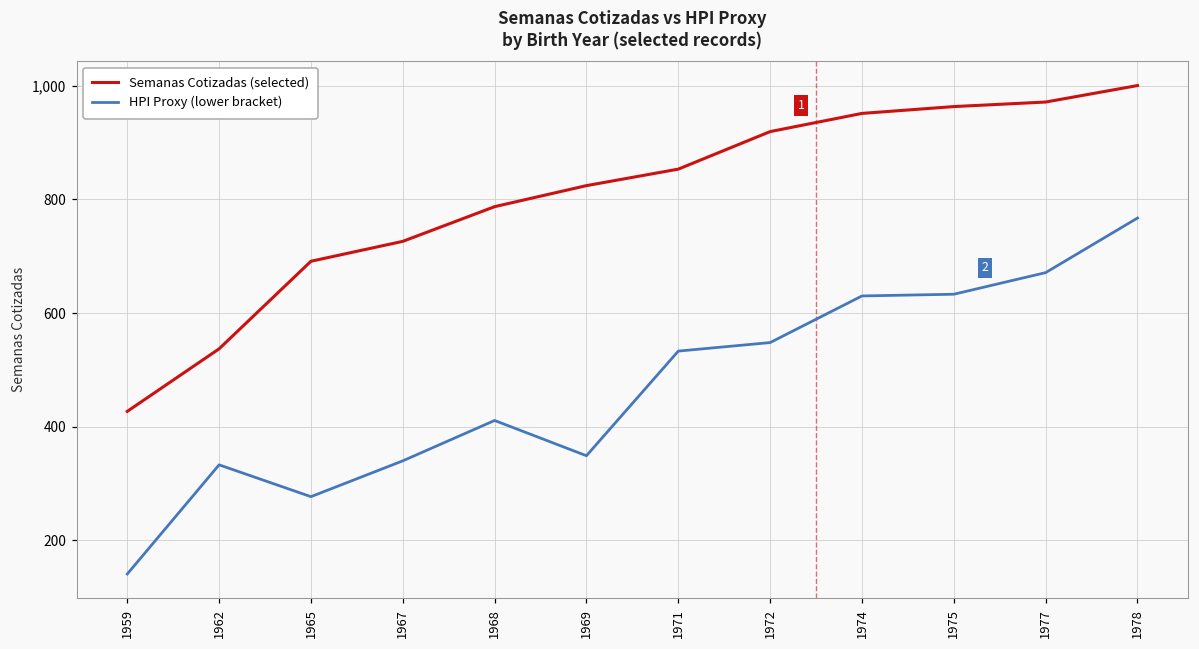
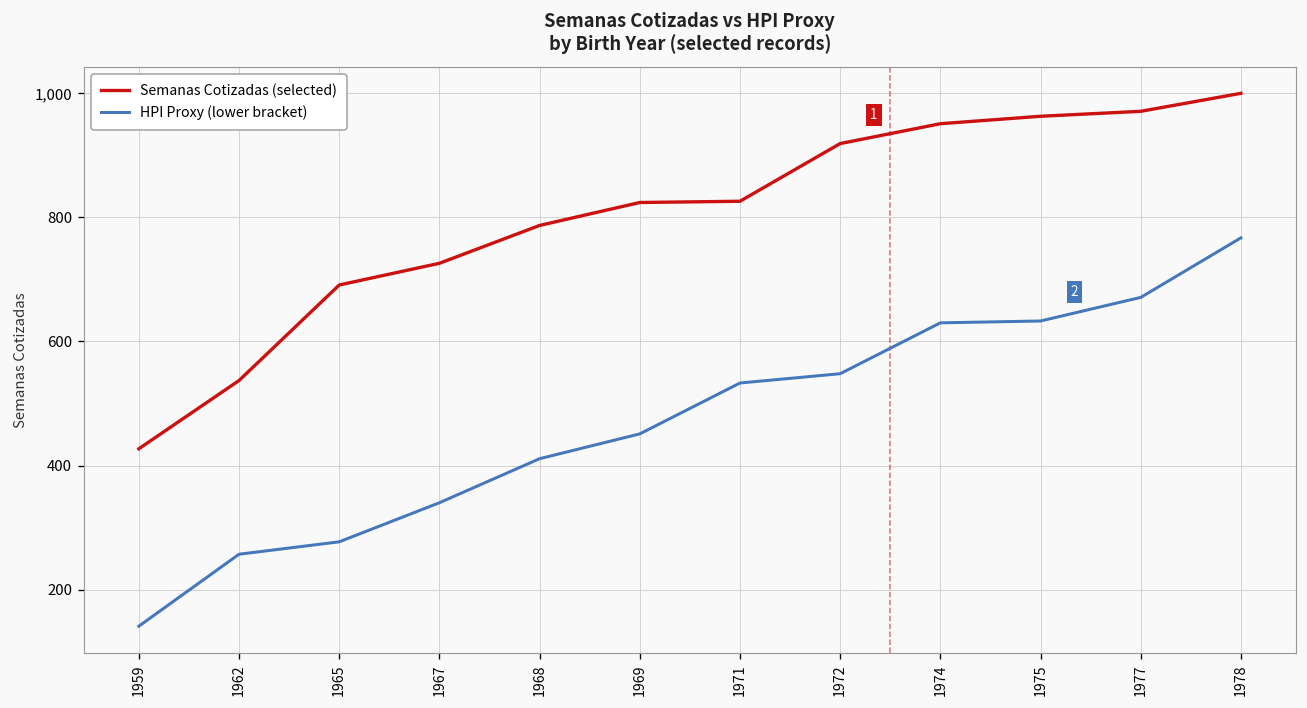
HPI Proxy (lower bracket), 1962: 330 -> 260
HPI Proxy (lower bracket), 1969: 350 -> 450
Semanas Cotizadas (selected), 1971: 850 -> 830
